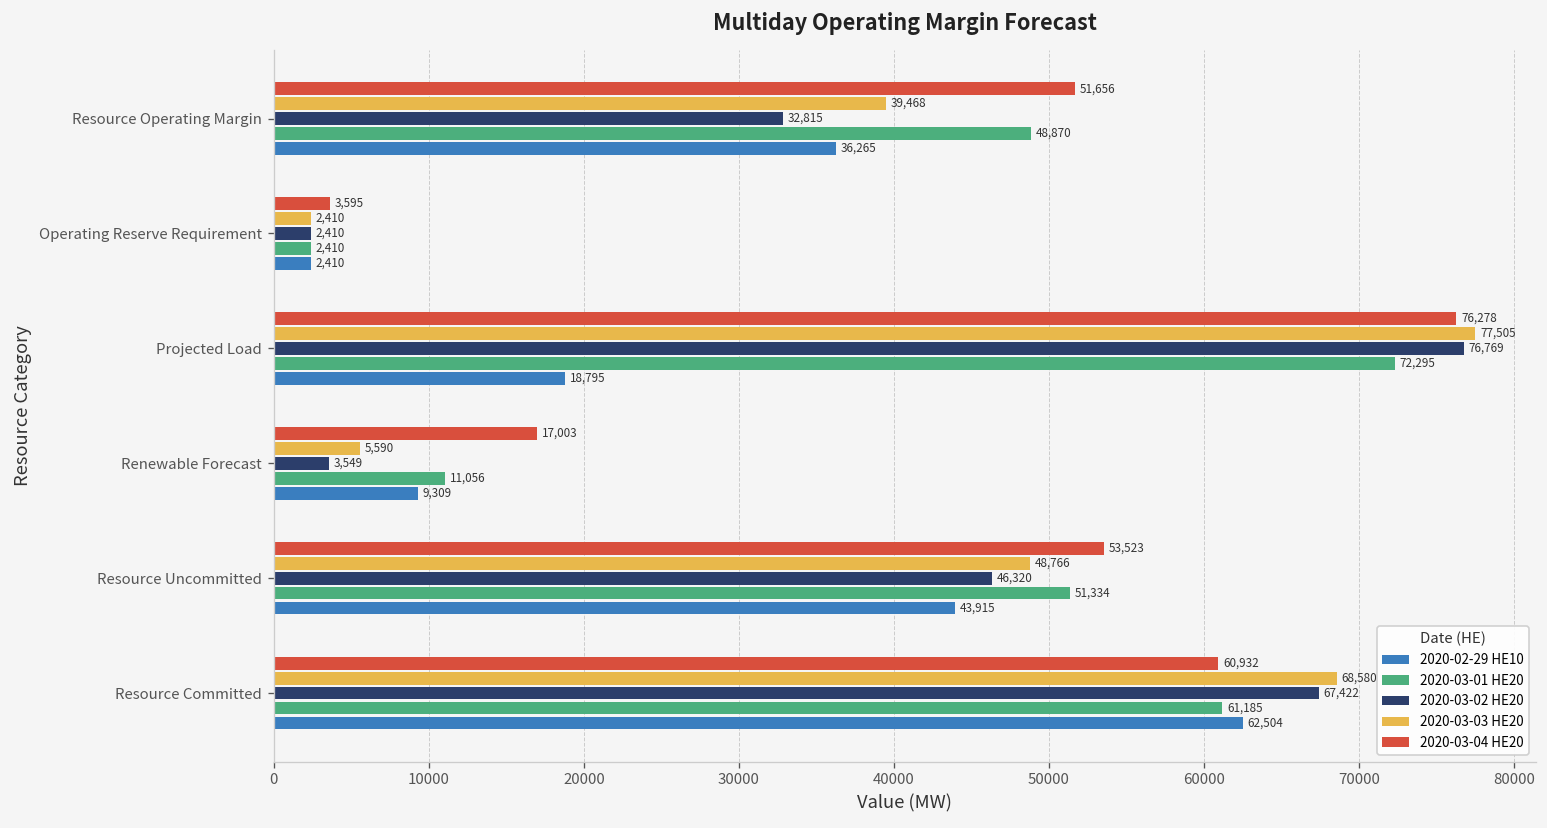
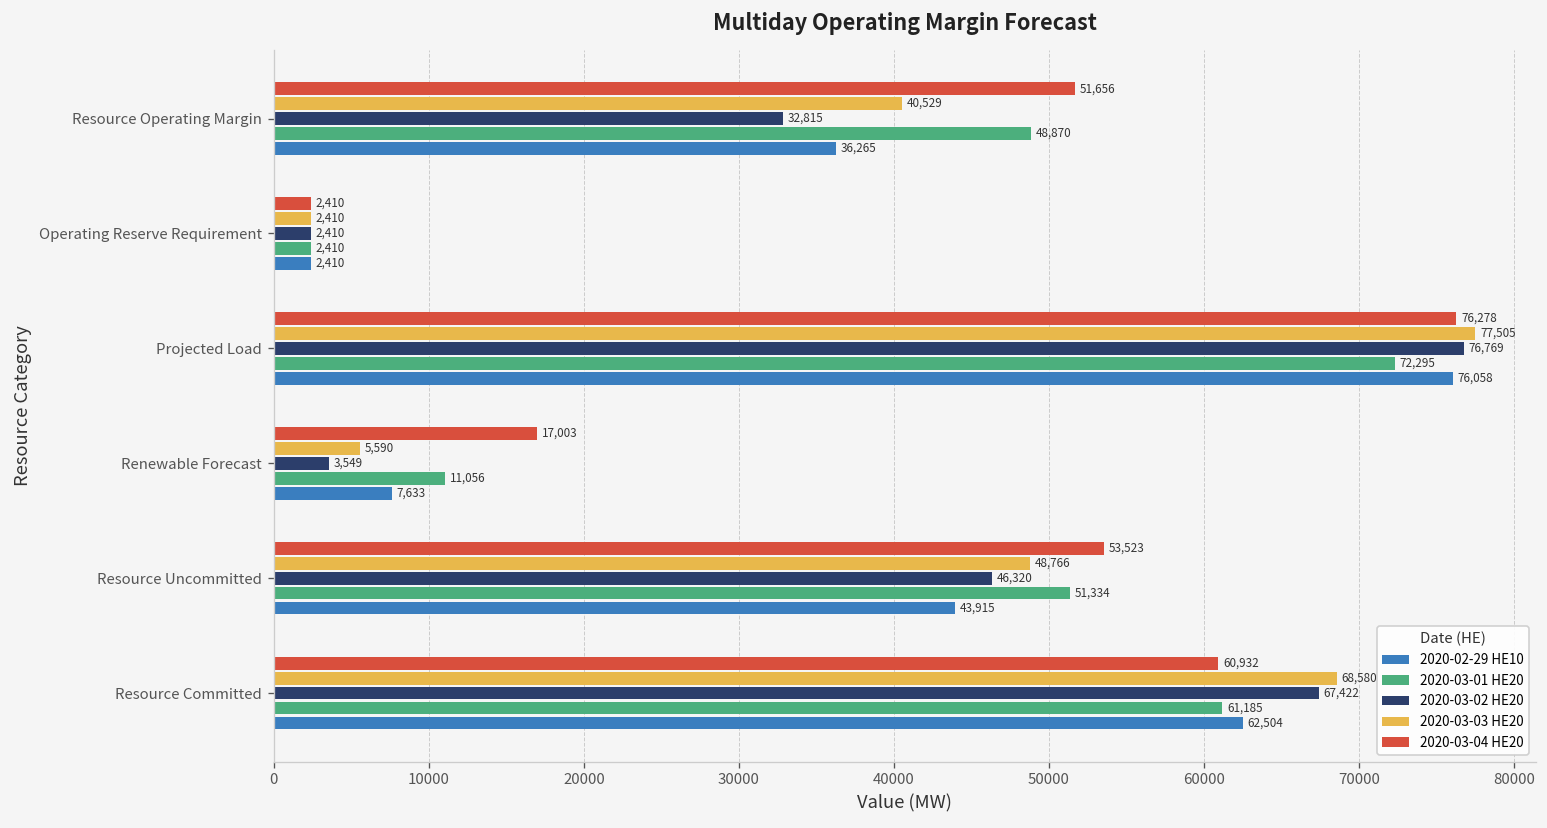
2020-03-03 HE20, Resource Operating Margin: 39,468 -> 40,529
2020-03-04 HE20, Operating Reserve Requirement: 3,595 -> 2,410
2020-02-29 HE10, Projected Load: 18,795 -> 76,058
2020-02-29 HE10, Renewable Forecast: 9,309 -> 7,633
